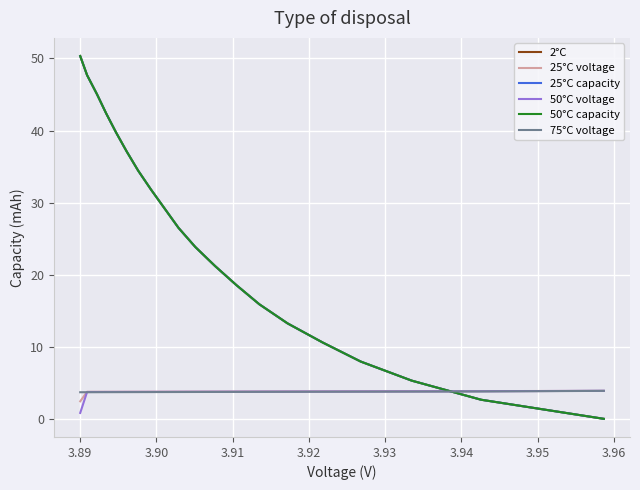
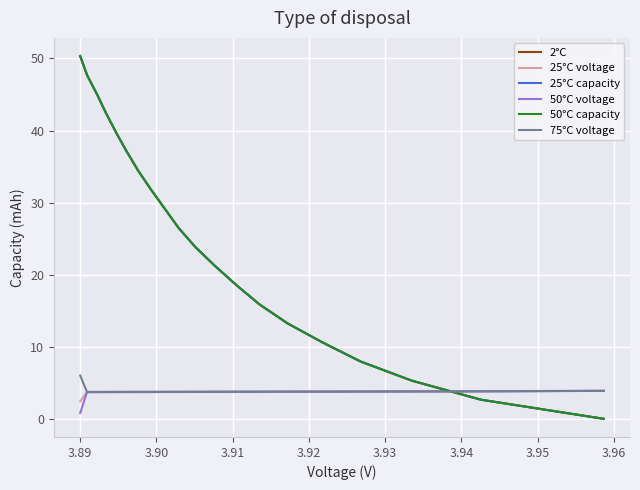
75°C voltage, 3.89: 4 -> 6
